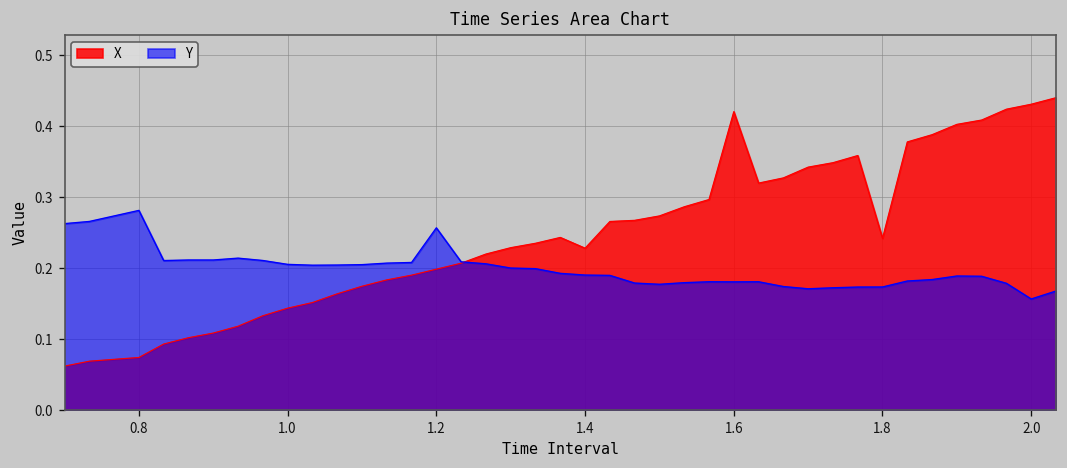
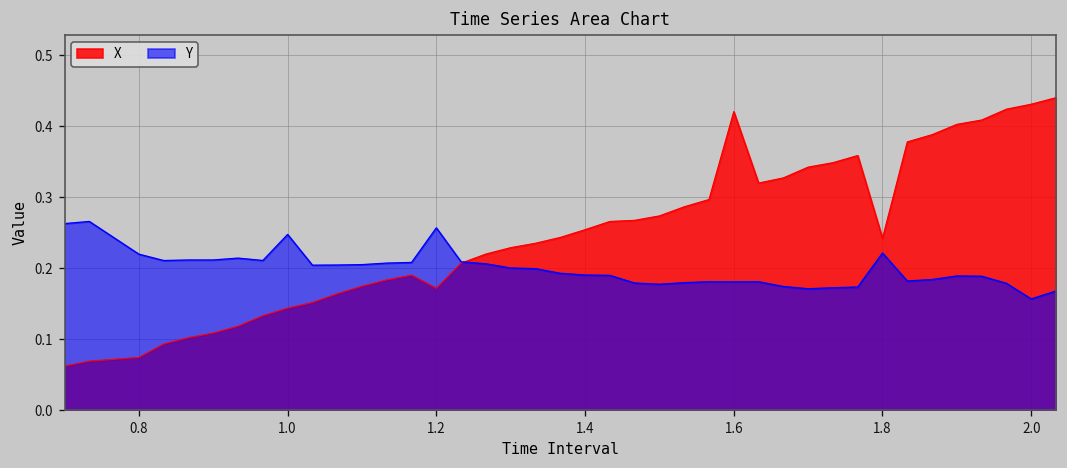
Y, 0.8: 0.28 -> 0.22
Y, 1.0: 0.21 -> 0.25
X, 1.2: 0.20 -> 0.17
X, 1.4: 0.23 -> 0.25
Y, 1.8: 0.17 -> 0.22
